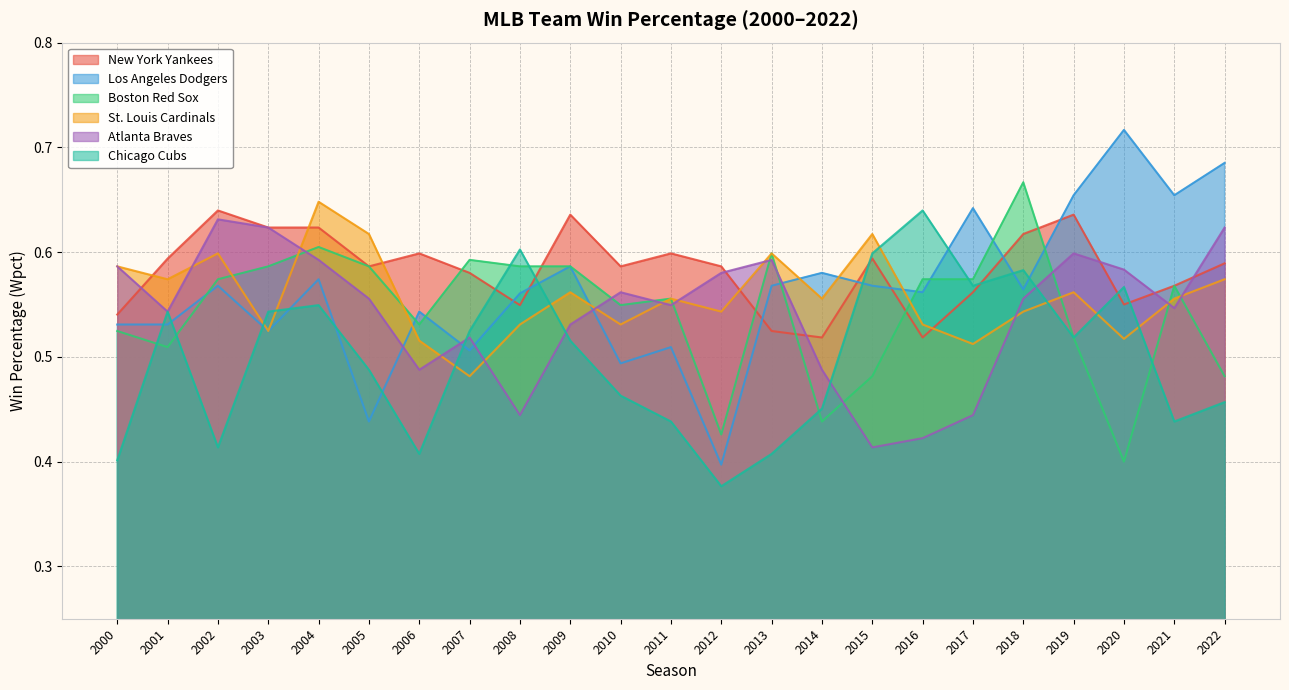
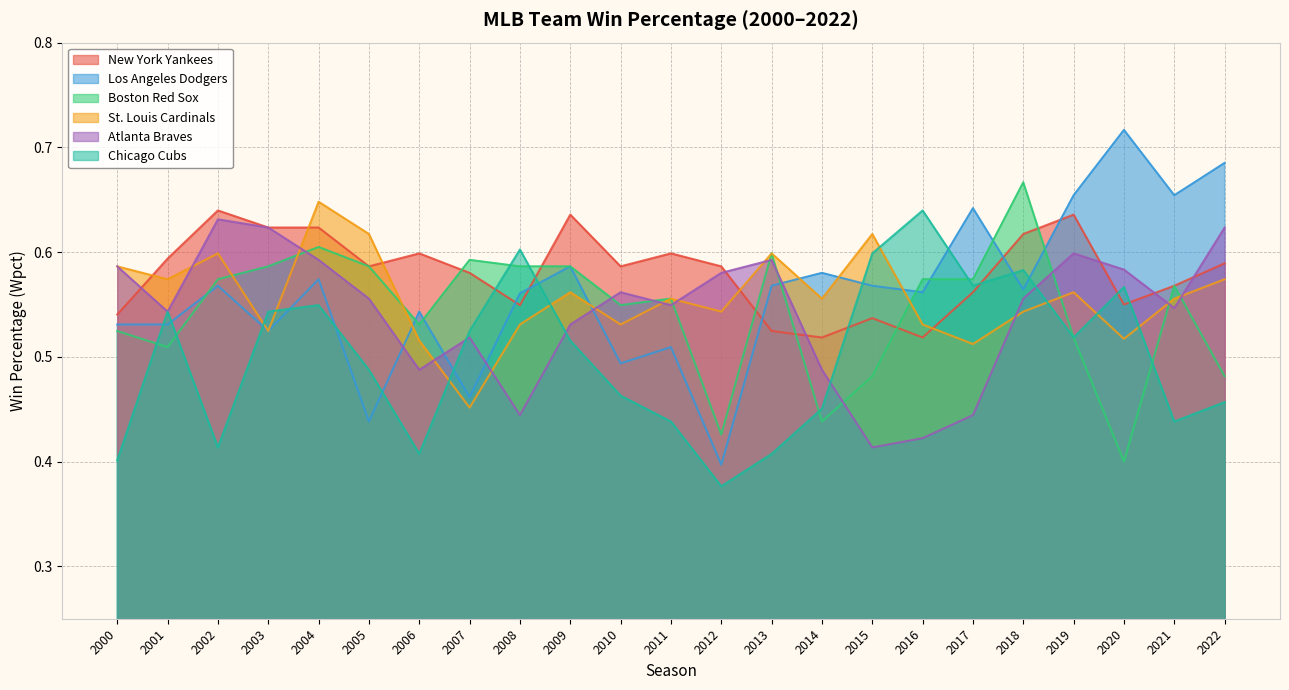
Los Angeles Dodgers, 2007: 0.506 -> 0.462
St. Louis Cardinals, 2007: 0.482 -> 0.452
New York Yankees, 2015: 0.594 -> 0.537
